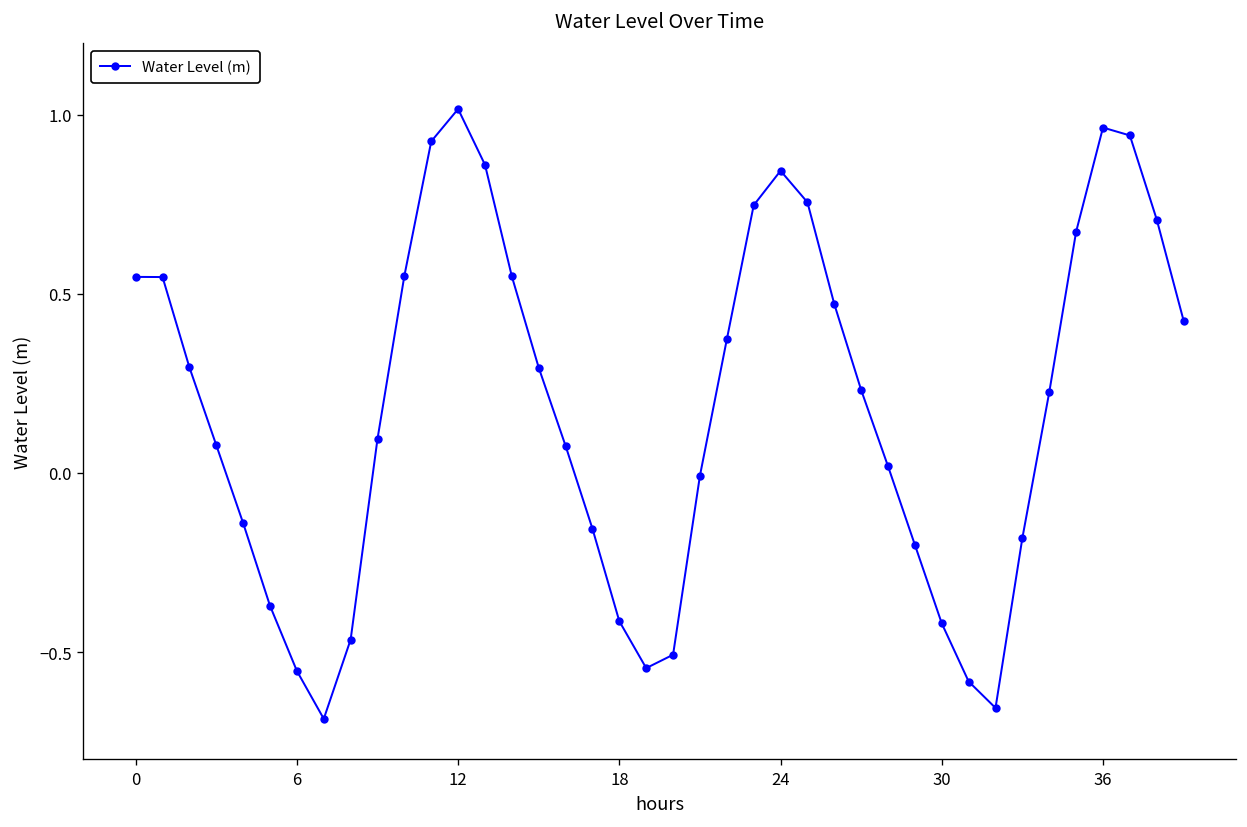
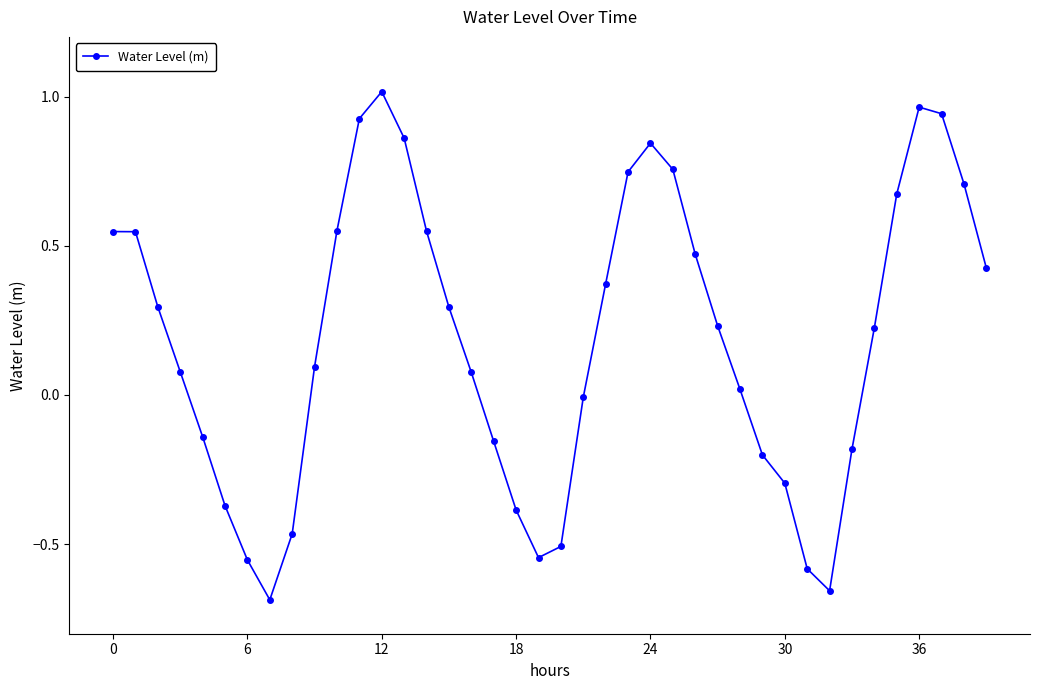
18: -0.41 -> -0.39
30: -0.42 -> -0.30
